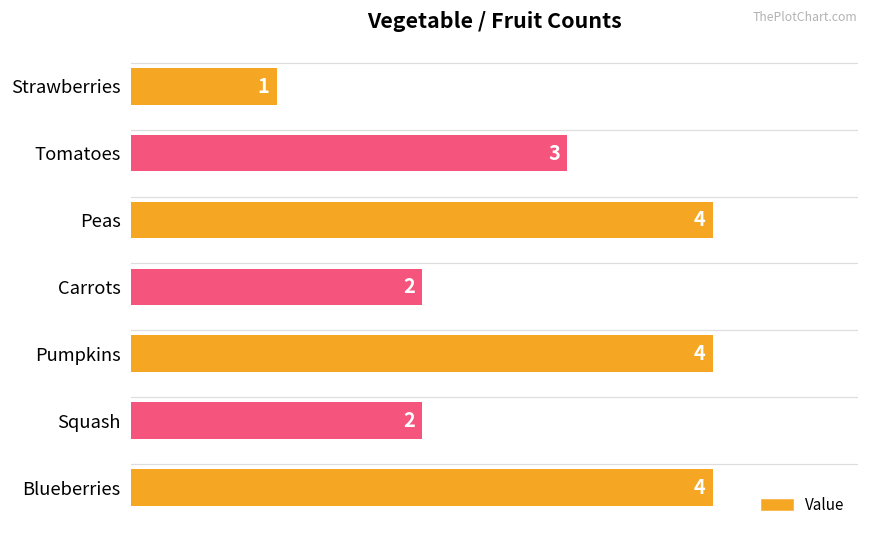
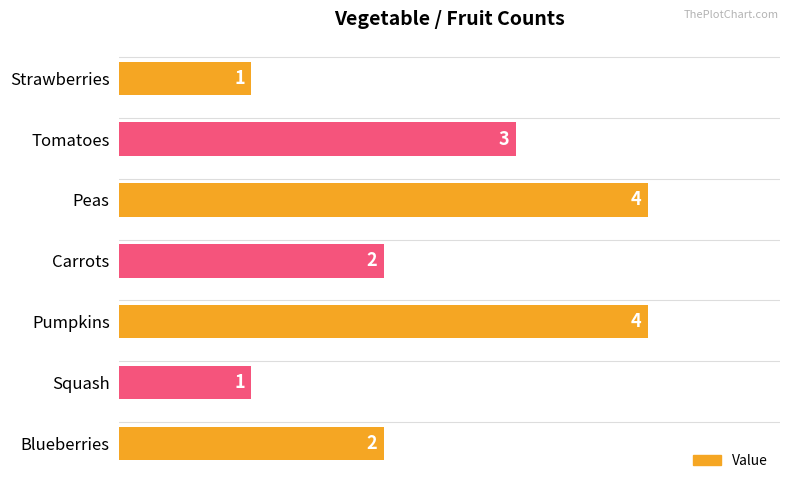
Squash: 2 -> 1
Blueberries: 4 -> 2
